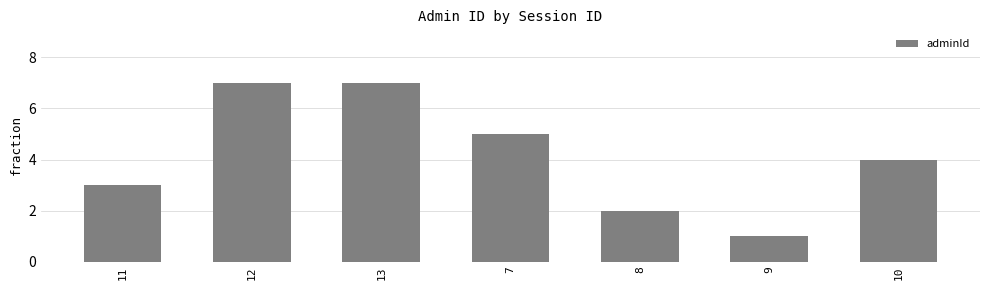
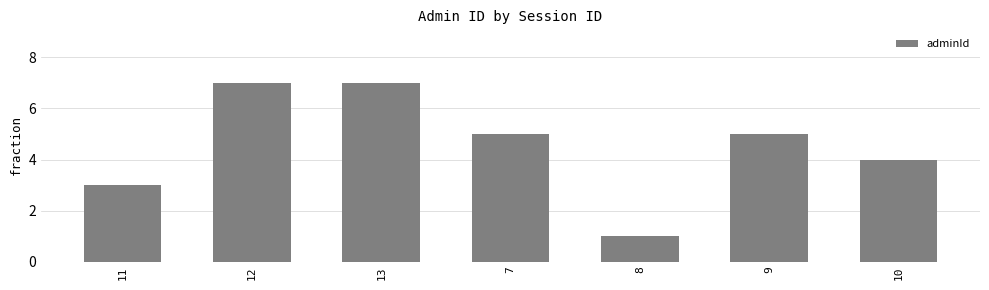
8: 2 -> 1
9: 1 -> 5
